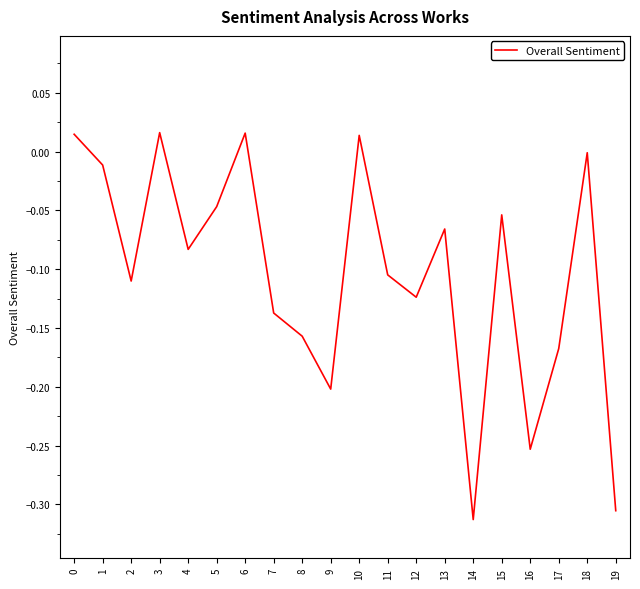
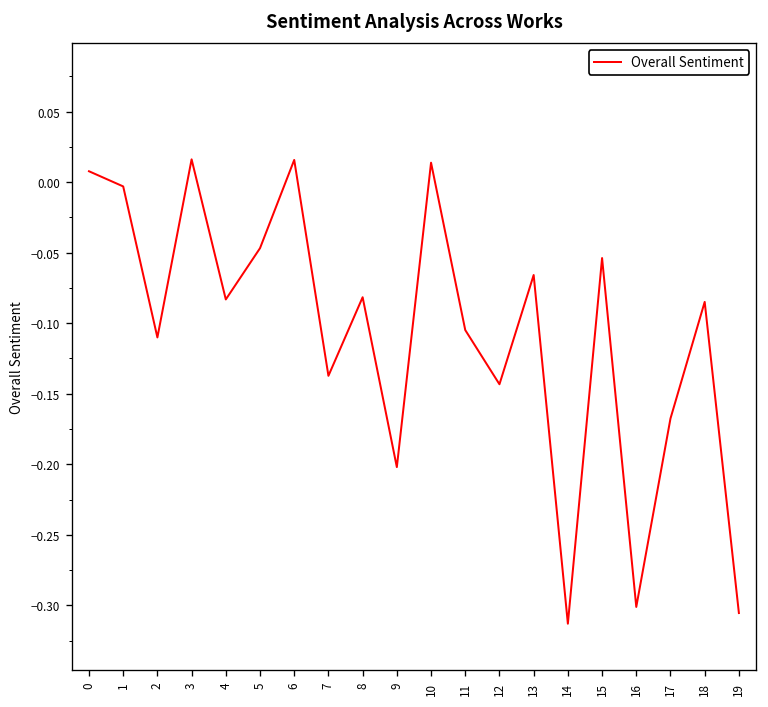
0: 0.015 -> 0.008
1: -0.011 -> -0.003
8: -0.157 -> -0.082
12: -0.124 -> -0.143
16: -0.253 -> -0.301
18: -0.001 -> -0.085
